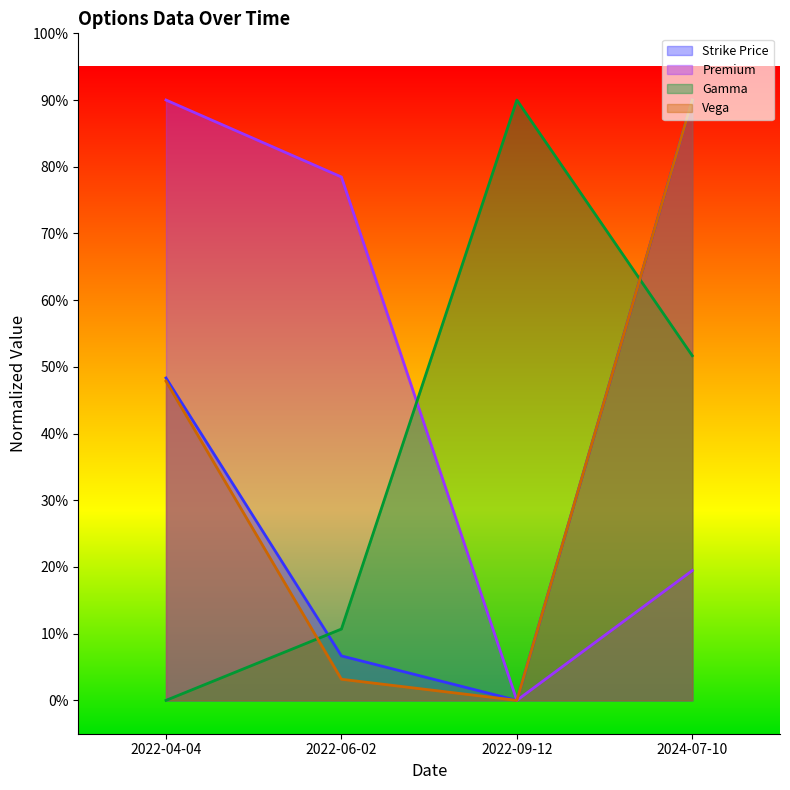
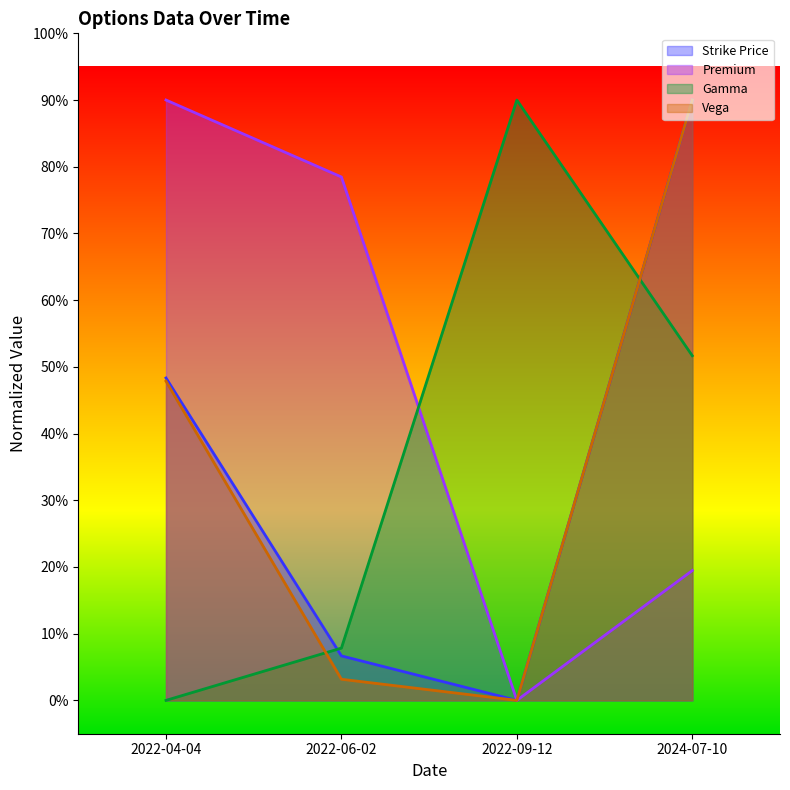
Gamma, 2022-06-02: 11% -> 8%
